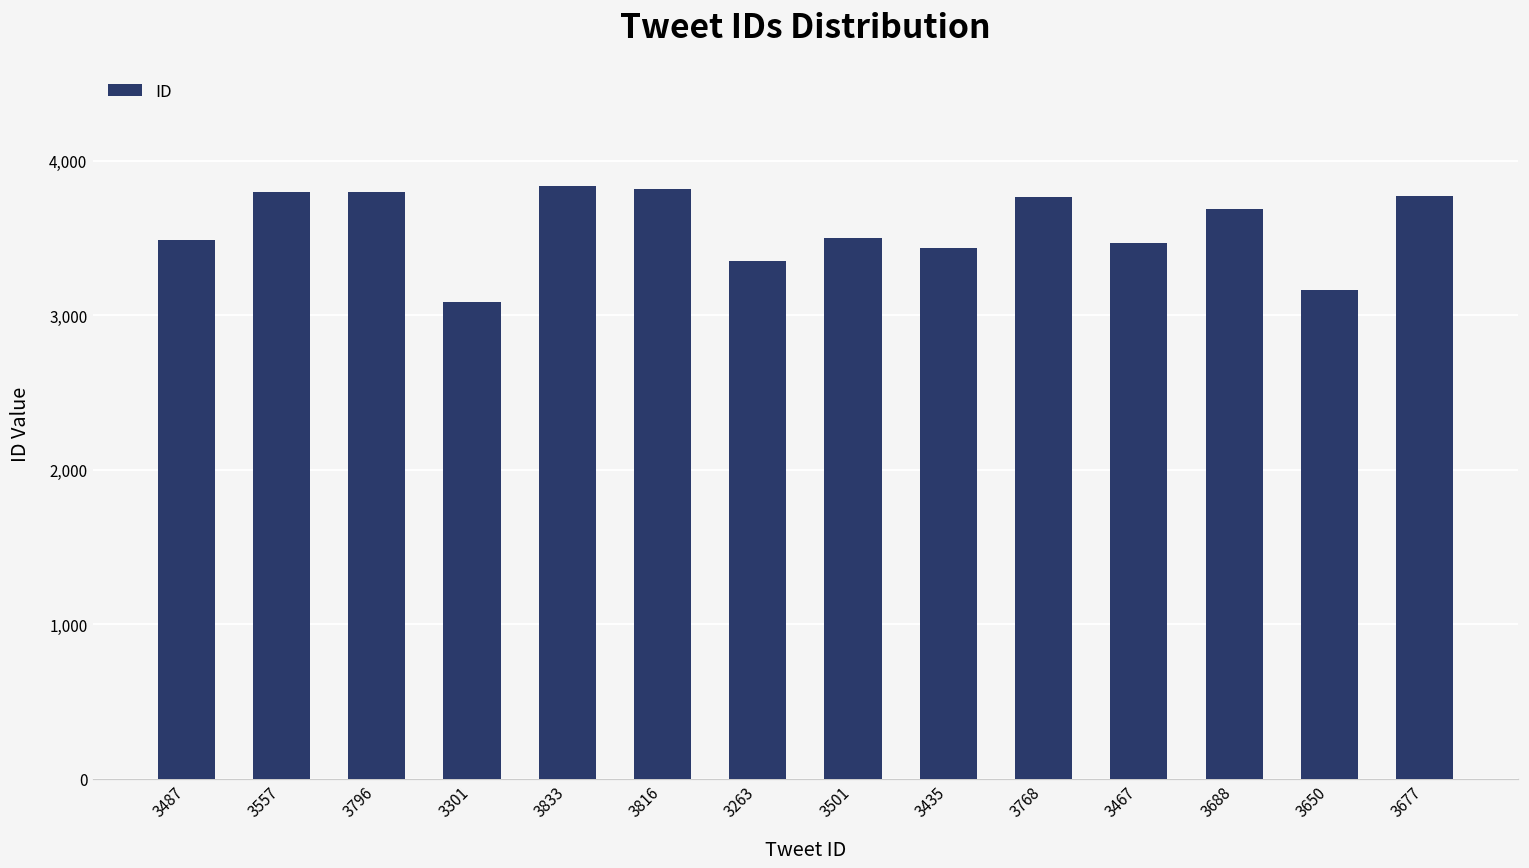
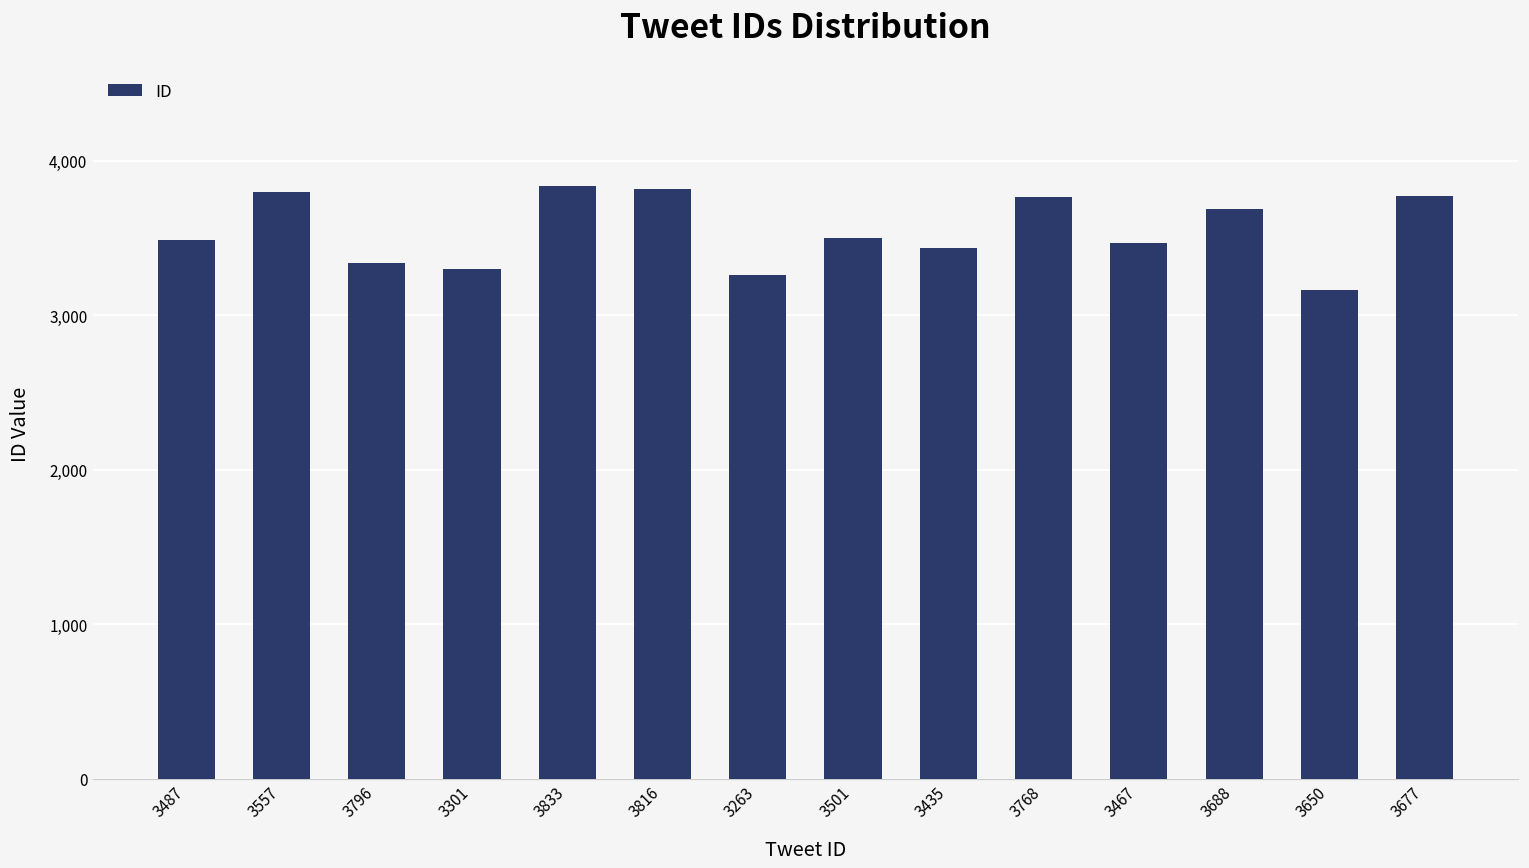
3796: 3,800 -> 3,340
3301: 3,080 -> 3,300
3263: 3,350 -> 3,260
